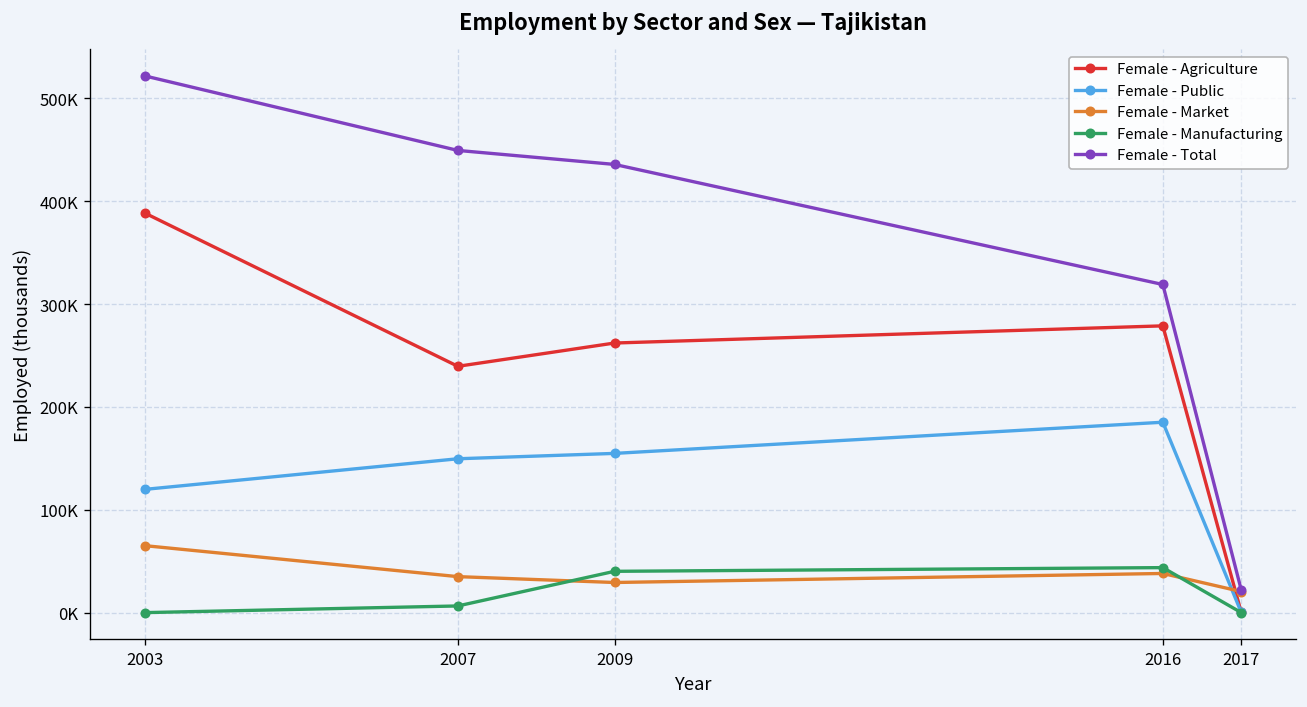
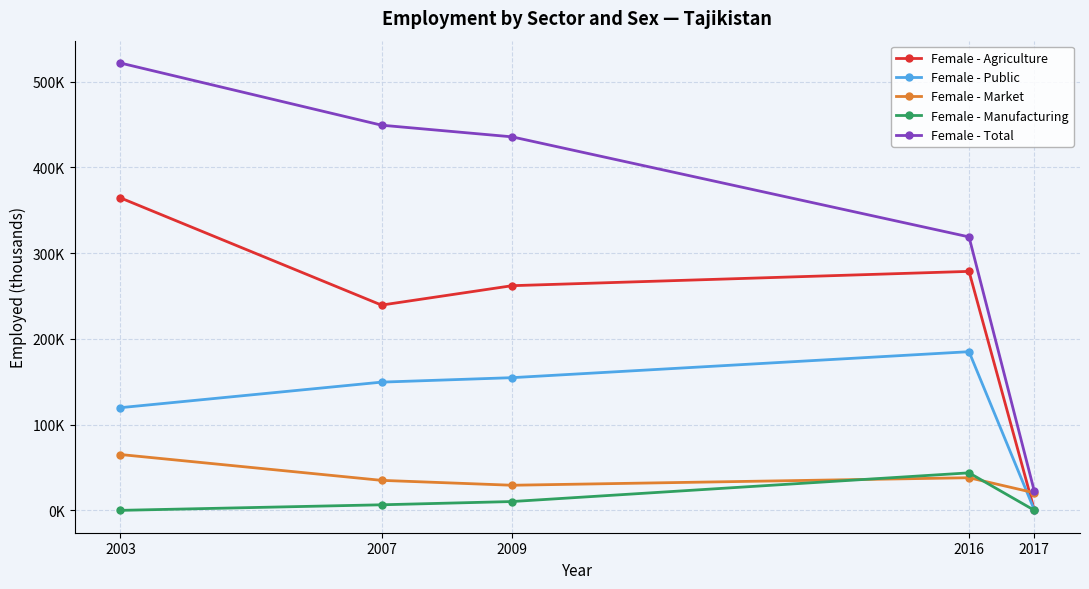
Female - Agriculture, 2003: 390000 -> 360000
Female - Manufacturing, 2009: 40000 -> 10000
